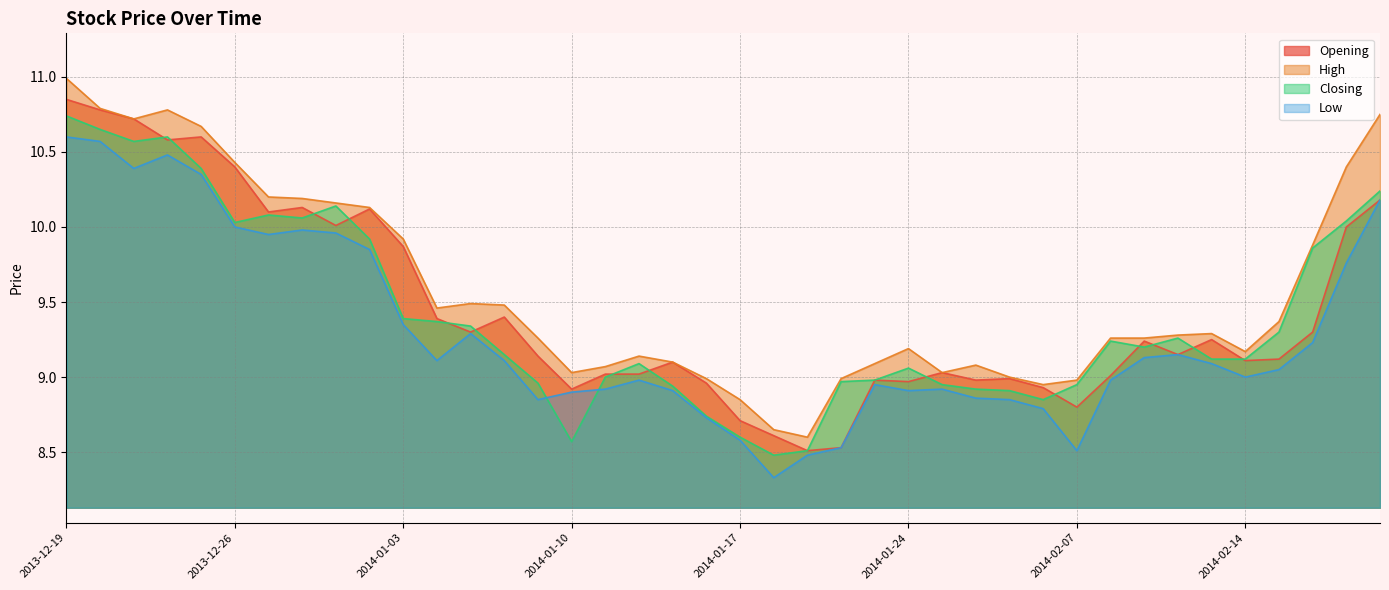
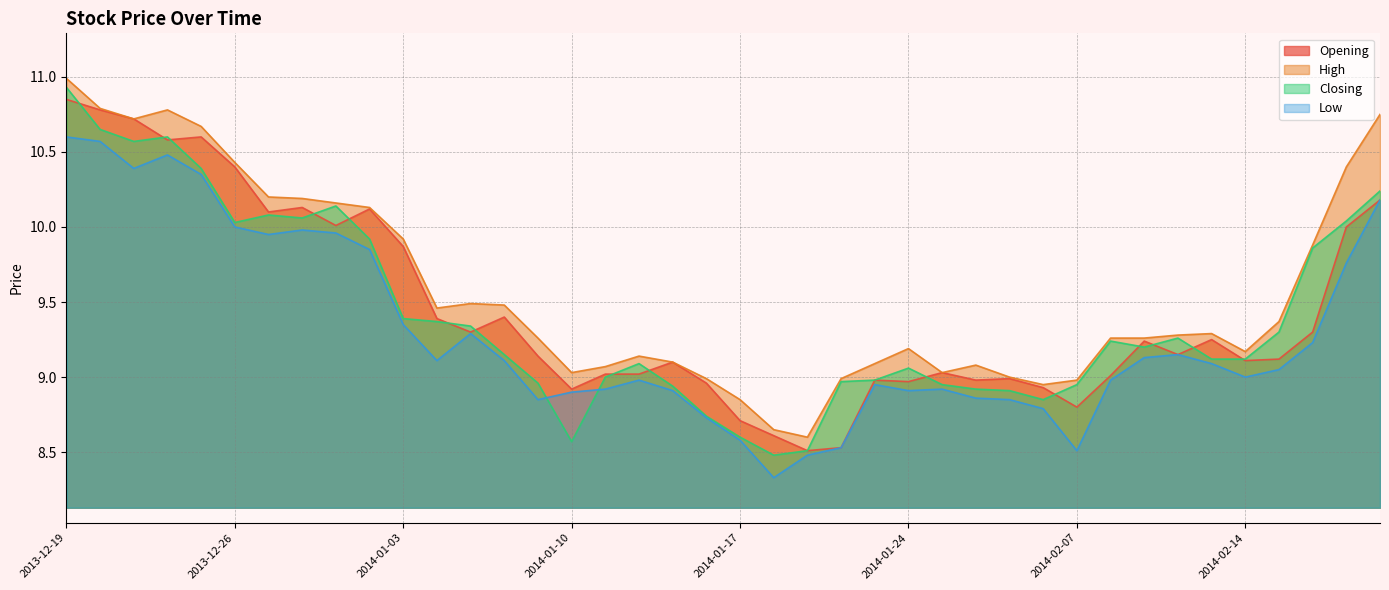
Closing, 2013-12-19: 10.74 -> 10.93
